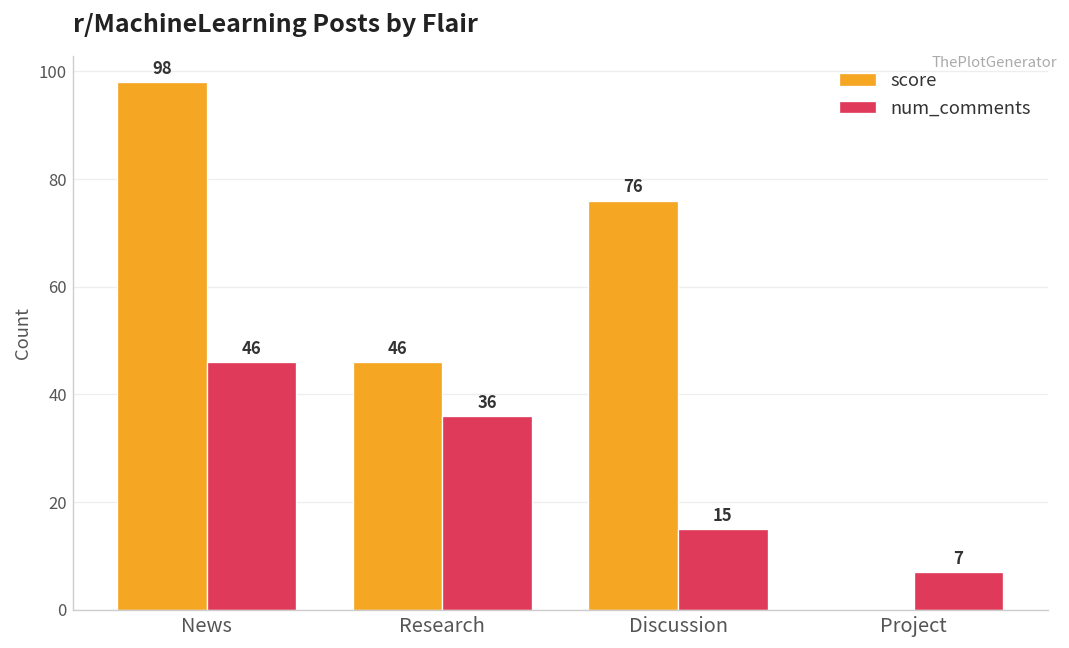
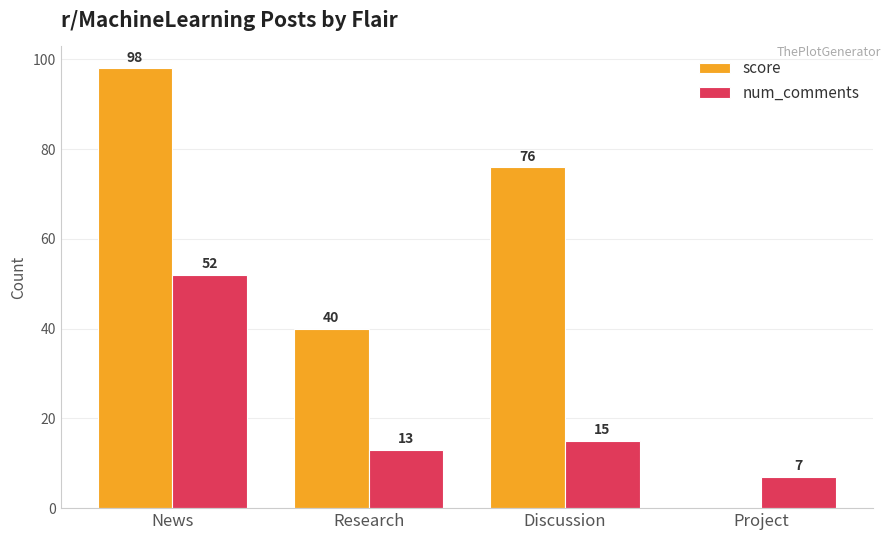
num_comments, News: 46 -> 52
score, Research: 46 -> 40
num_comments, Research: 36 -> 13
